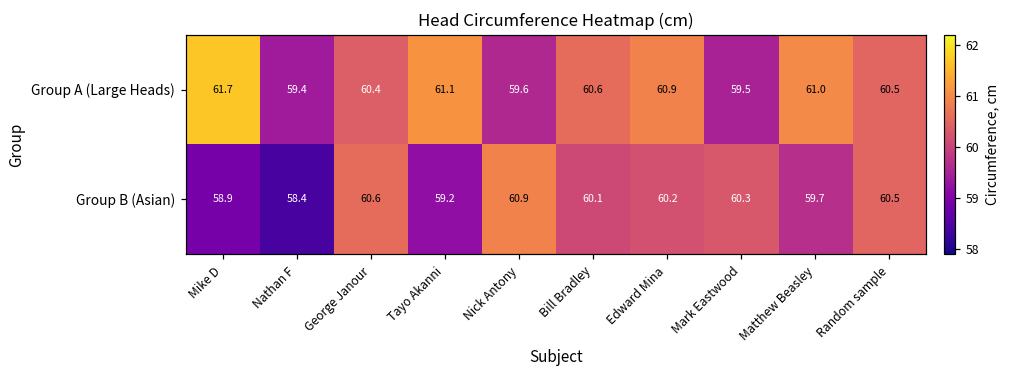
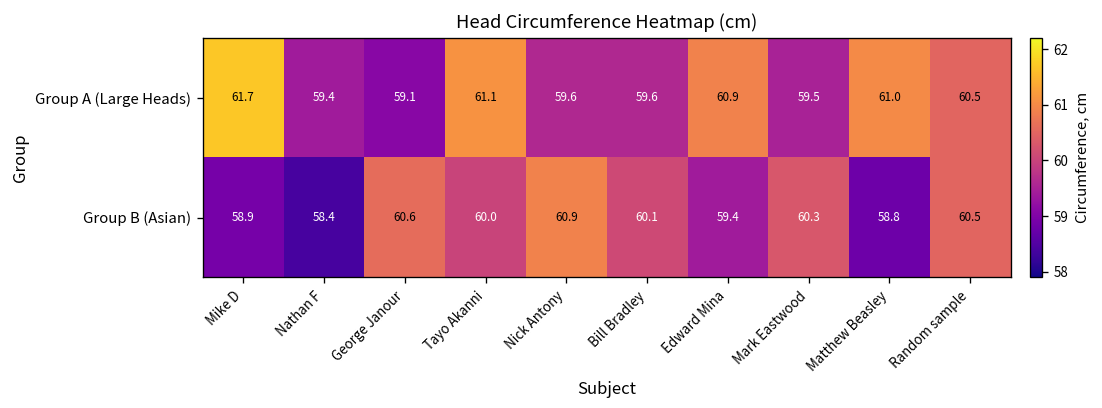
Group A (Large Heads), George Janour: 60.4 -> 59.1
Group A (Large Heads), Bill Bradley: 60.6 -> 59.6
Group B (Asian), Tayo Akanni: 59.2 -> 60.0
Group B (Asian), Edward Mina: 60.2 -> 59.4
Group B (Asian), Matthew Beasley: 59.7 -> 58.8
